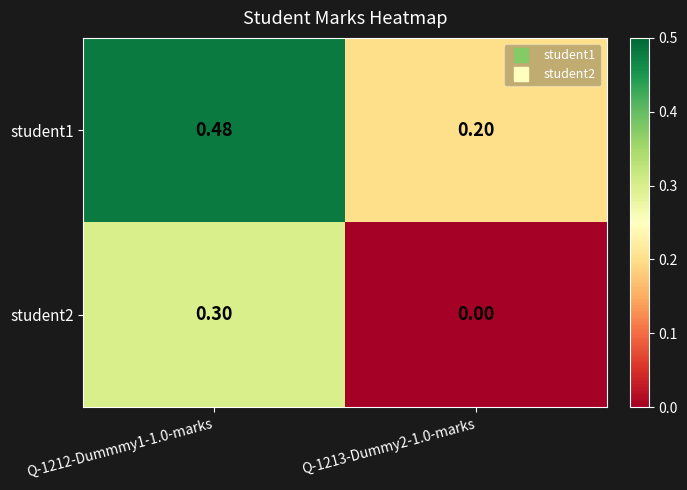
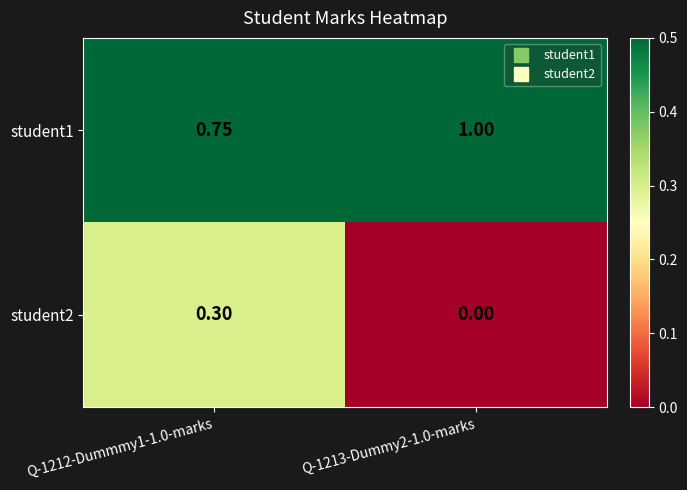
student1, Q-1212-Dummmy1-1.0-marks: 0.48 -> 0.75
student1, Q-1213-Dummy2-1.0-marks: 0.20 -> 1.00
